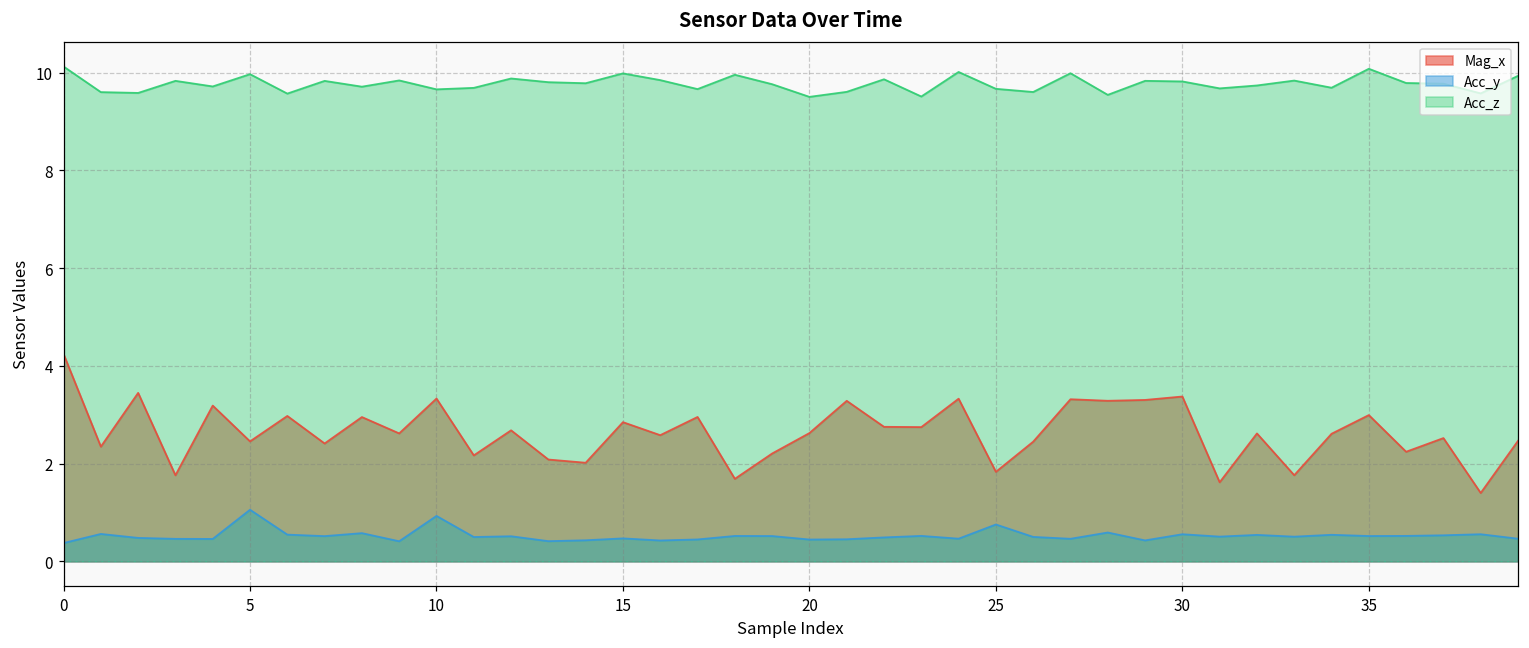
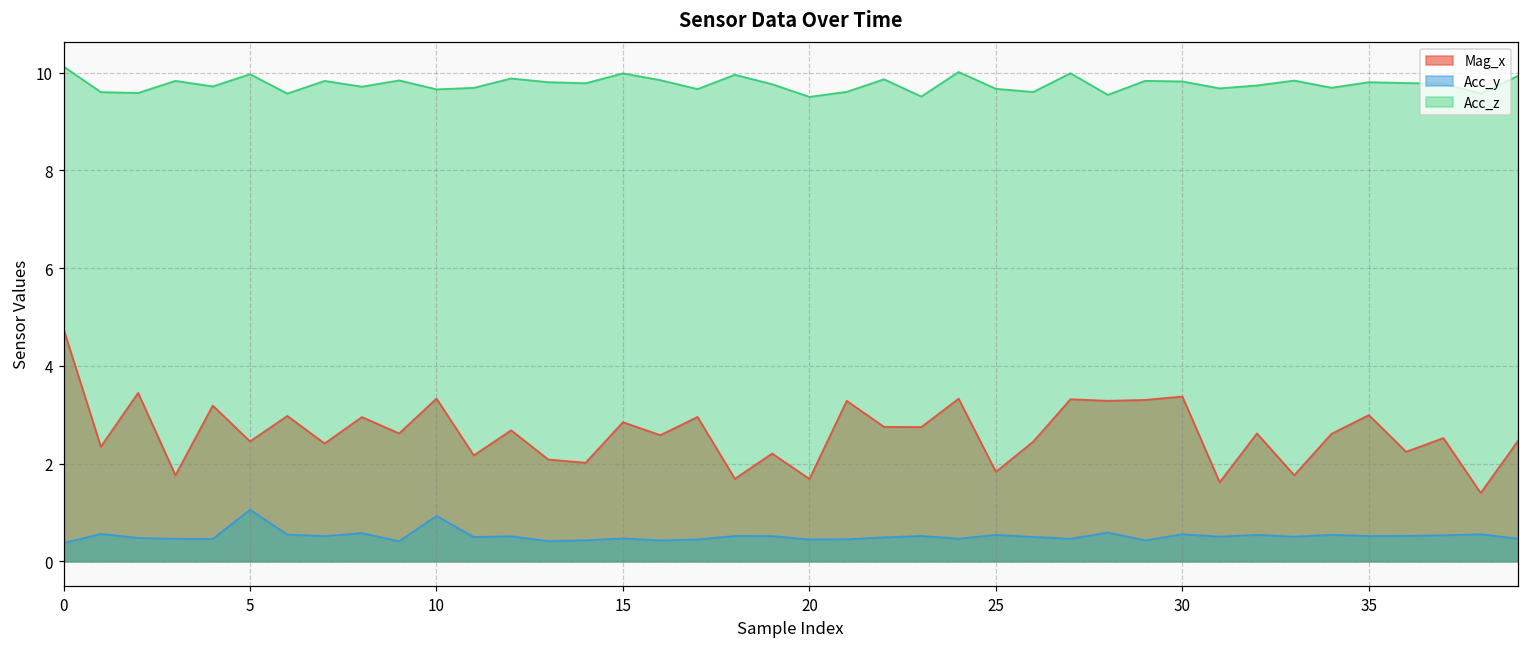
Mag_x, 0: 4.2 -> 4.8
Mag_x, 20: 2.6 -> 1.7
Acc_y, 25: 0.8 -> 0.5
Acc_z, 35: 10.1 -> 9.8
